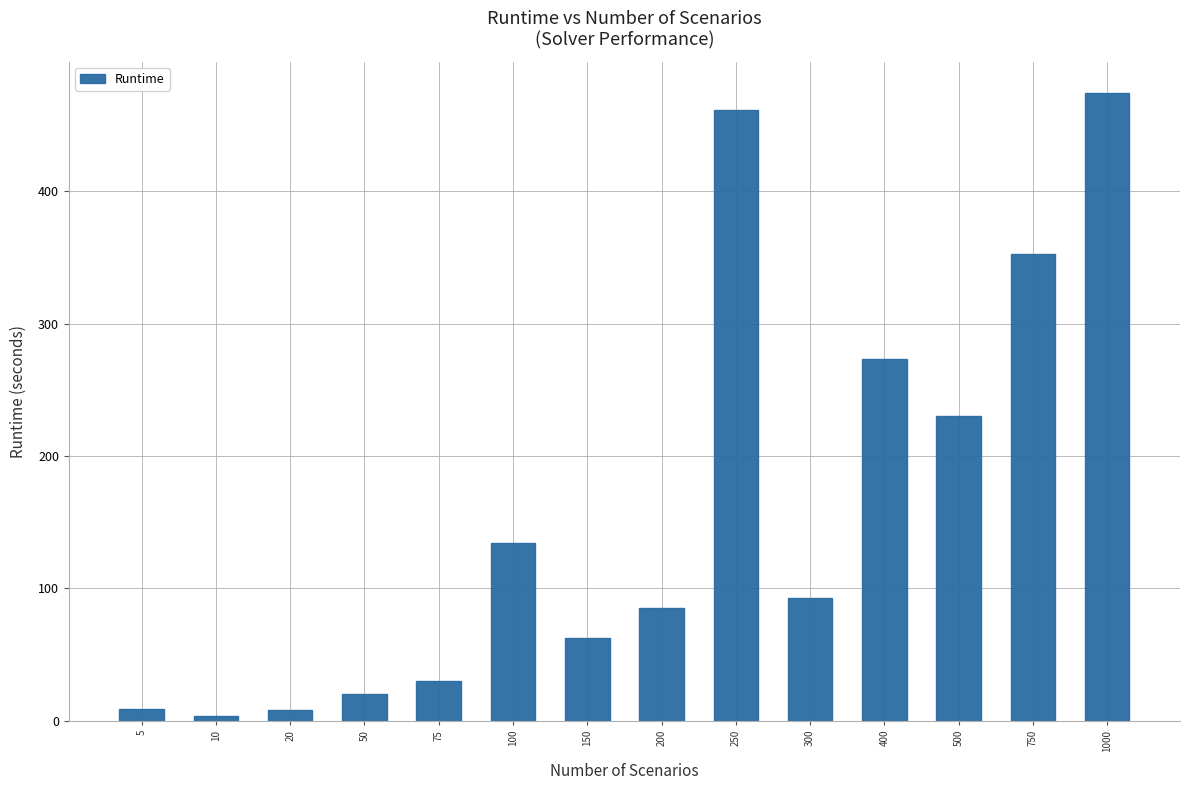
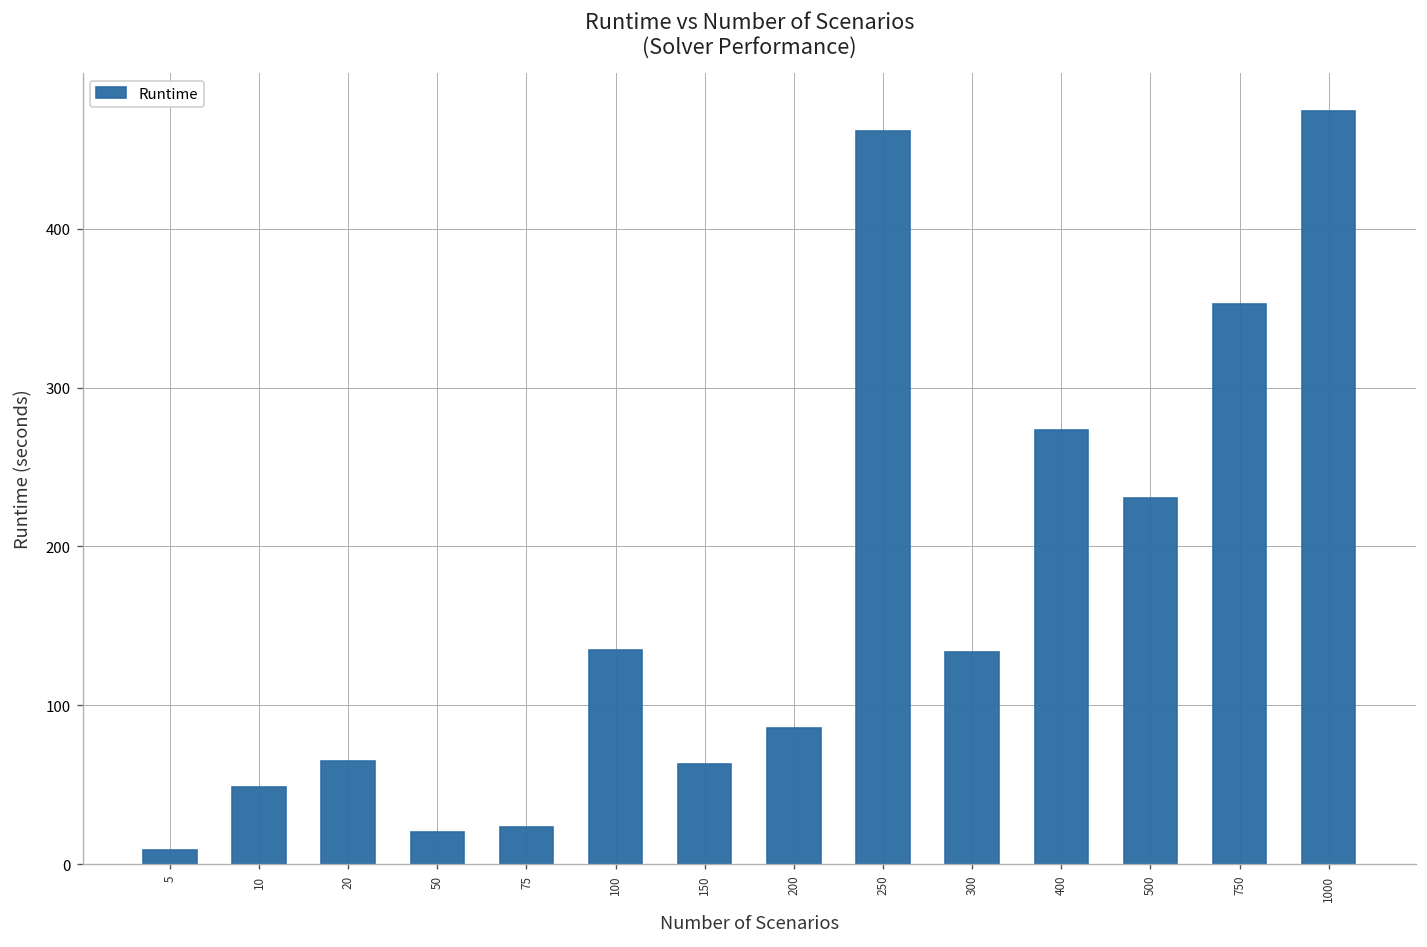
10: 4 -> 49
20: 8 -> 65
75: 30 -> 23
300: 93 -> 134
